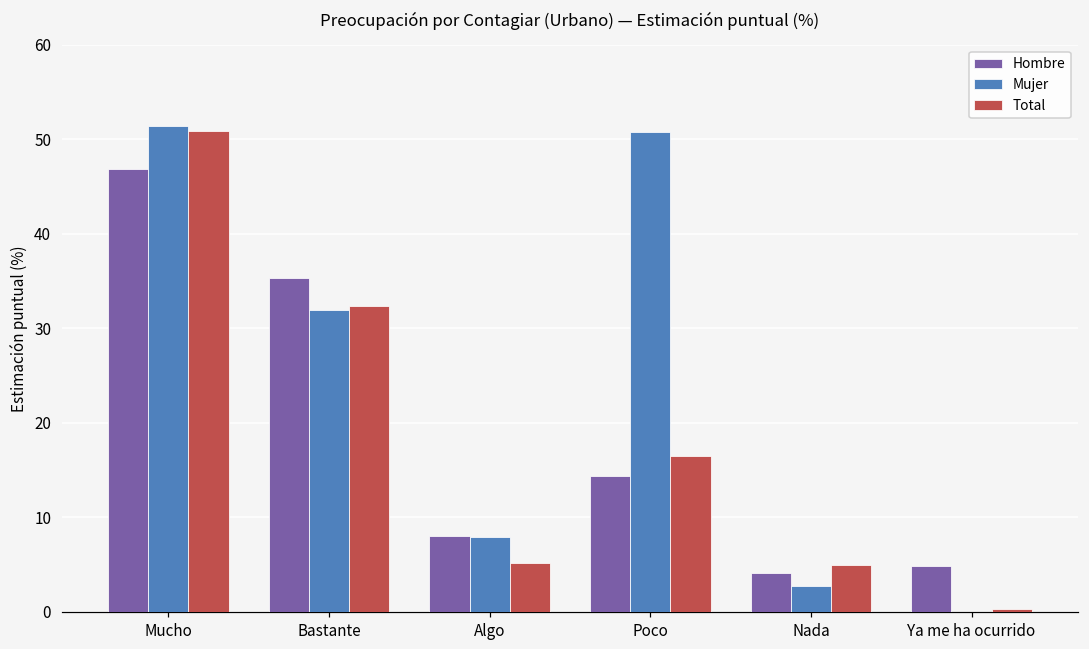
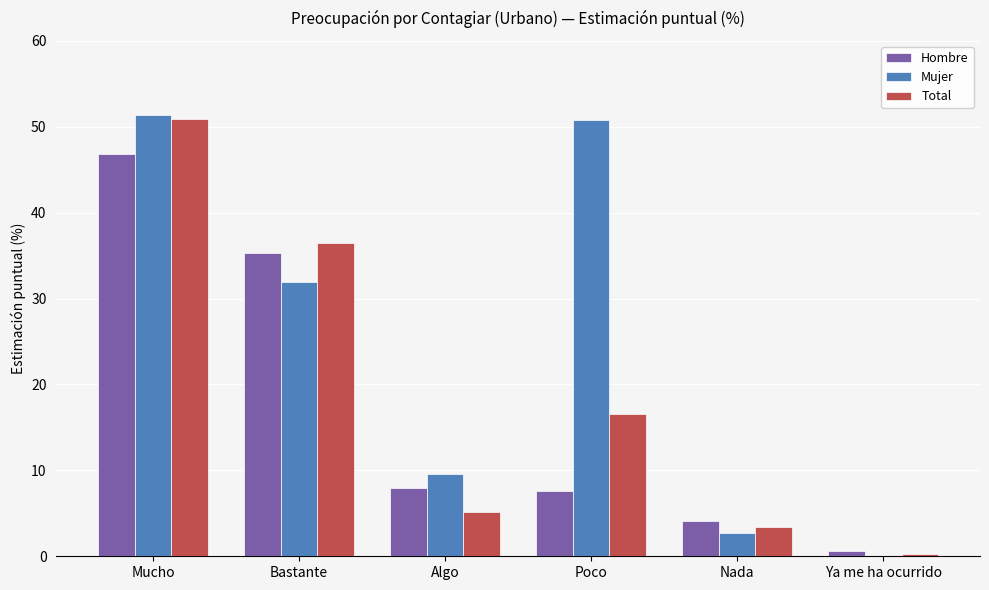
Total, Bastante: 32 -> 36
Mujer, Algo: 8 -> 10
Hombre, Poco: 14 -> 8
Total, Nada: 5 -> 3
Hombre, Ya me ha ocurrido: 5 -> 1
